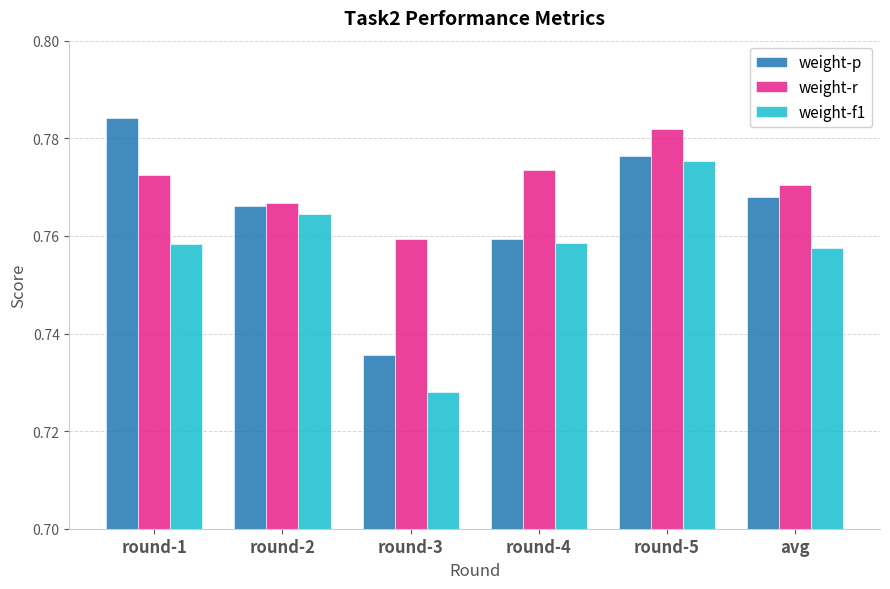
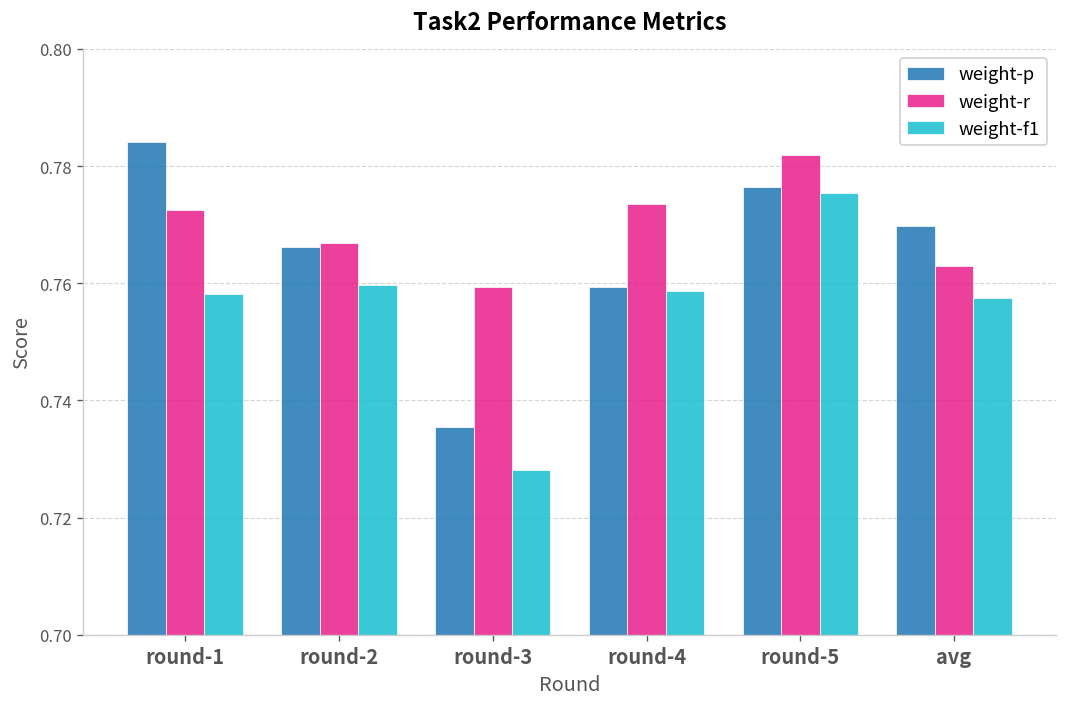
weight-f1, round-2: 0.764 -> 0.760
weight-p, avg: 0.768 -> 0.770
weight-r, avg: 0.770 -> 0.763
